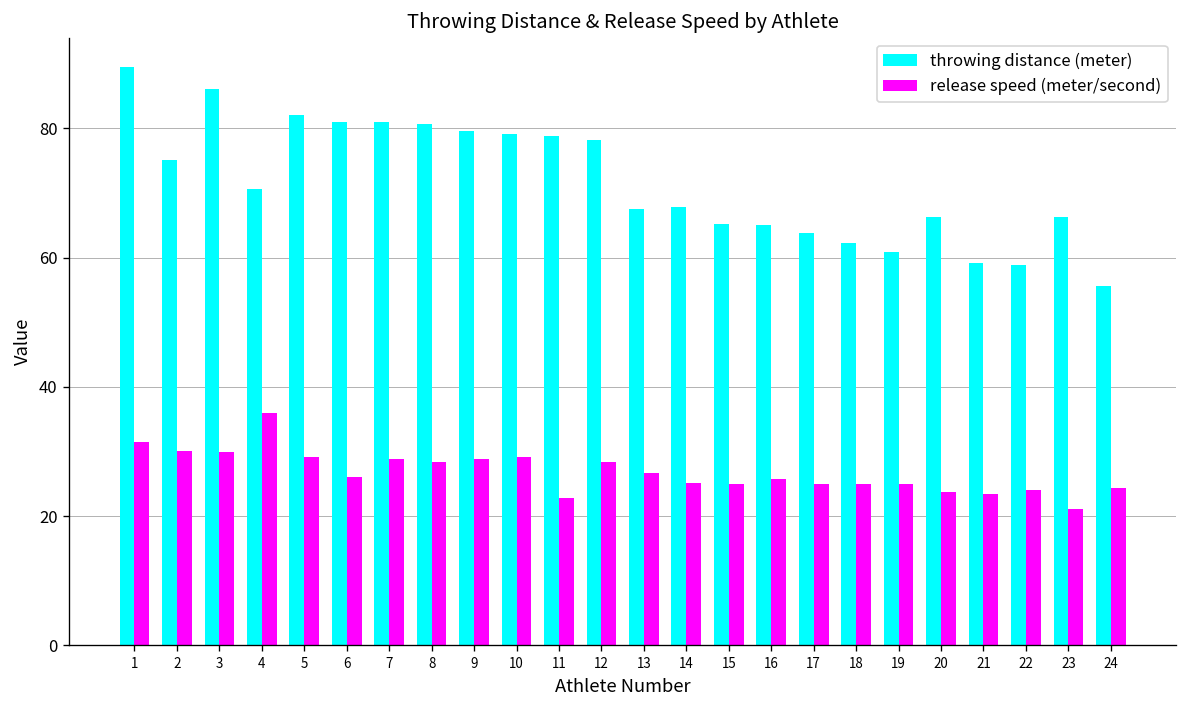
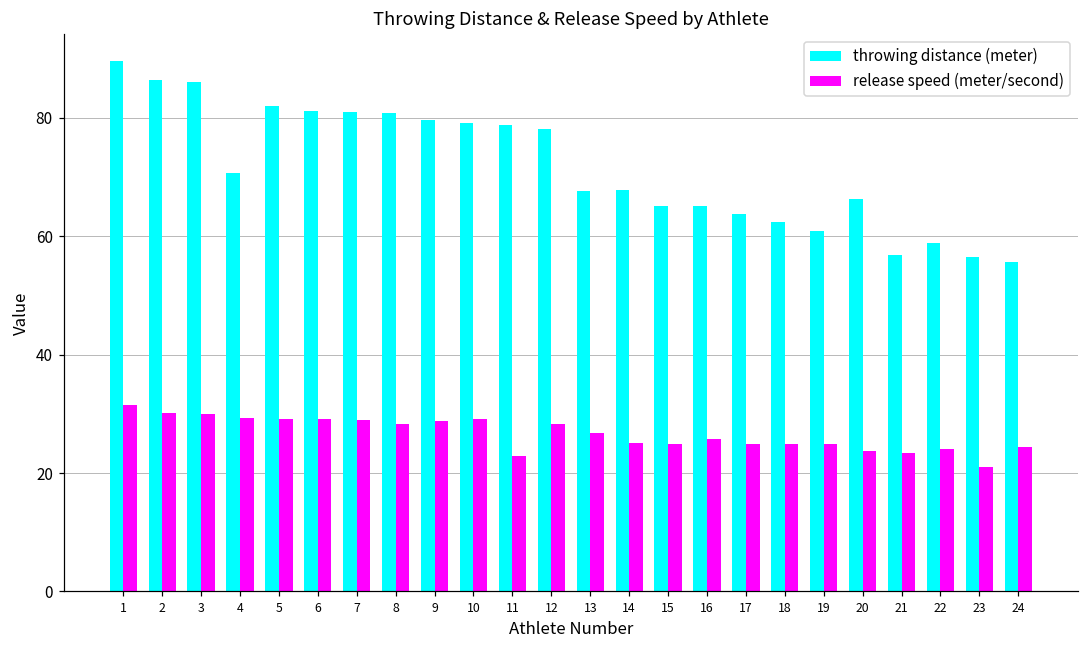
throwing distance (meter), 2: 75 -> 86
release speed (meter/second), 4: 36 -> 29
release speed (meter/second), 6: 26 -> 29
throwing distance (meter), 21: 59 -> 57
throwing distance (meter), 23: 66 -> 57
